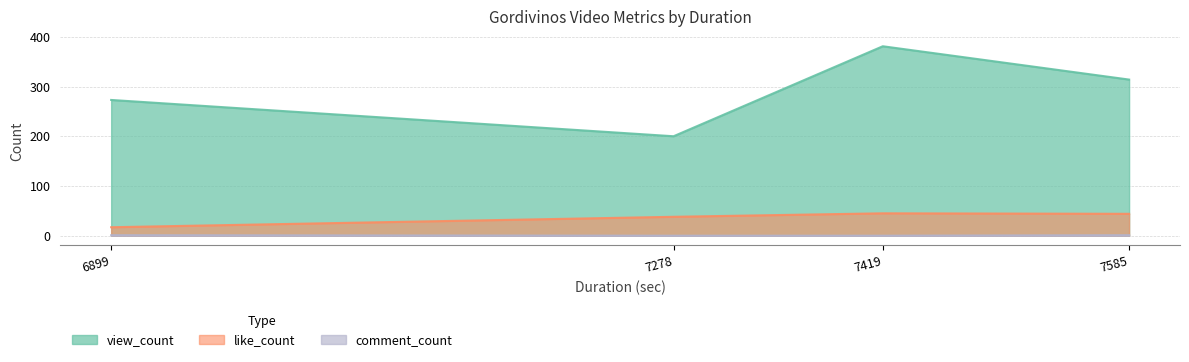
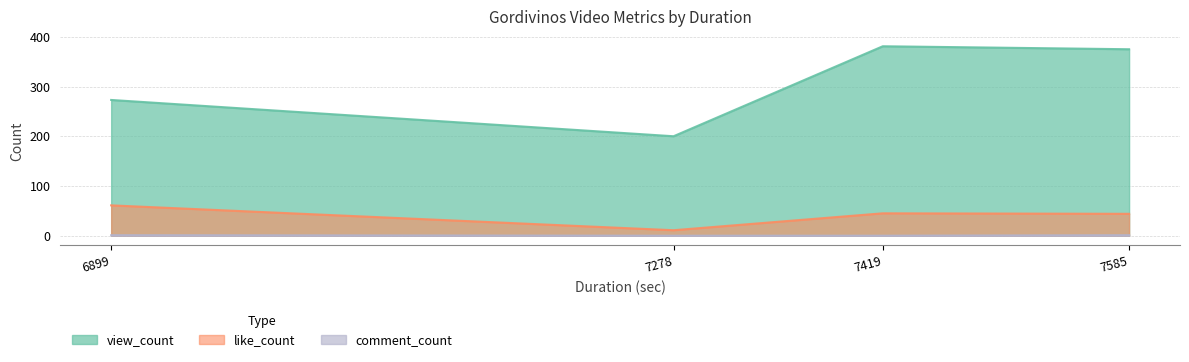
like_count, 6899: 20 -> 60
like_count, 7278: 40 -> 10
view_count, 7585: 310 -> 380
